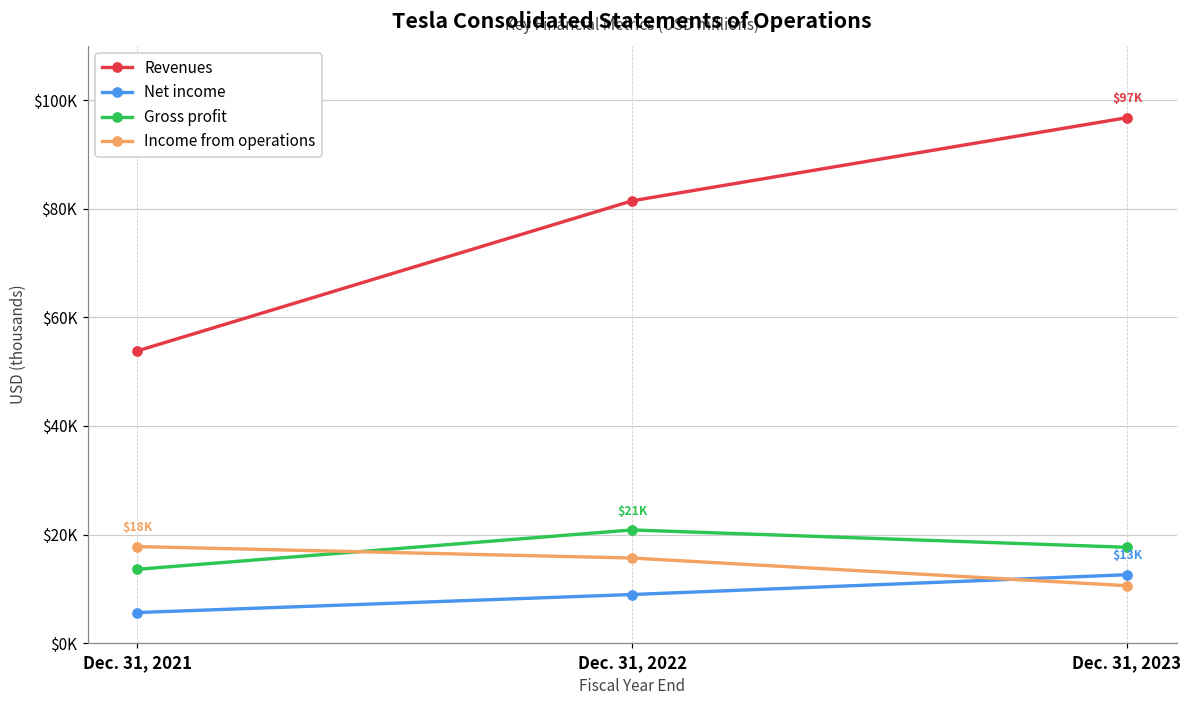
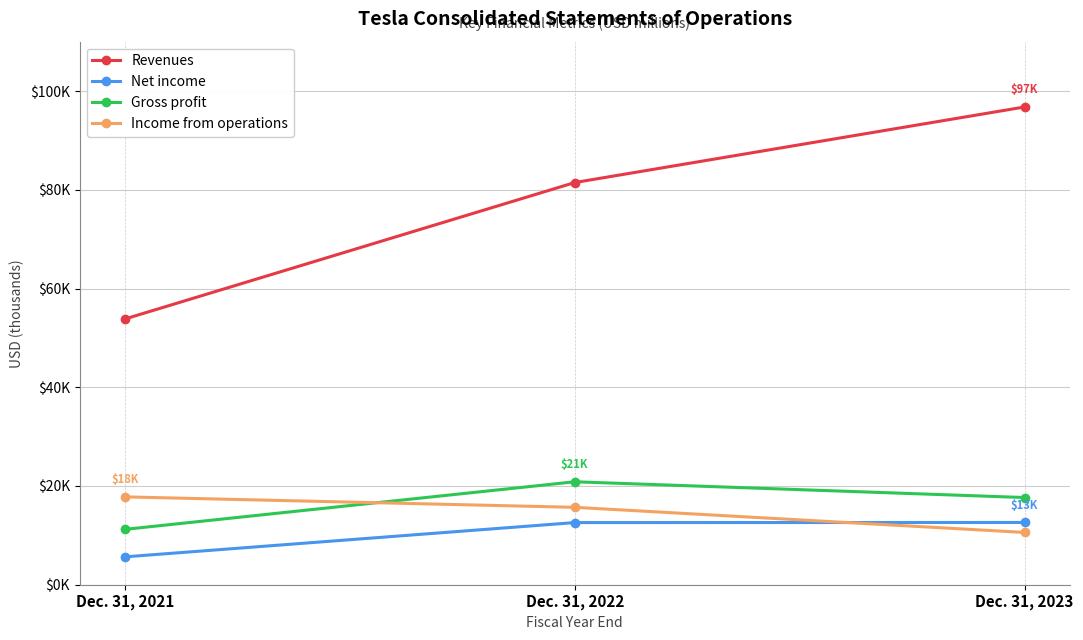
Gross profit, Dec. 31, 2021: $14000 -> $11000
Net income, Dec. 31, 2022: $9000 -> $13000
